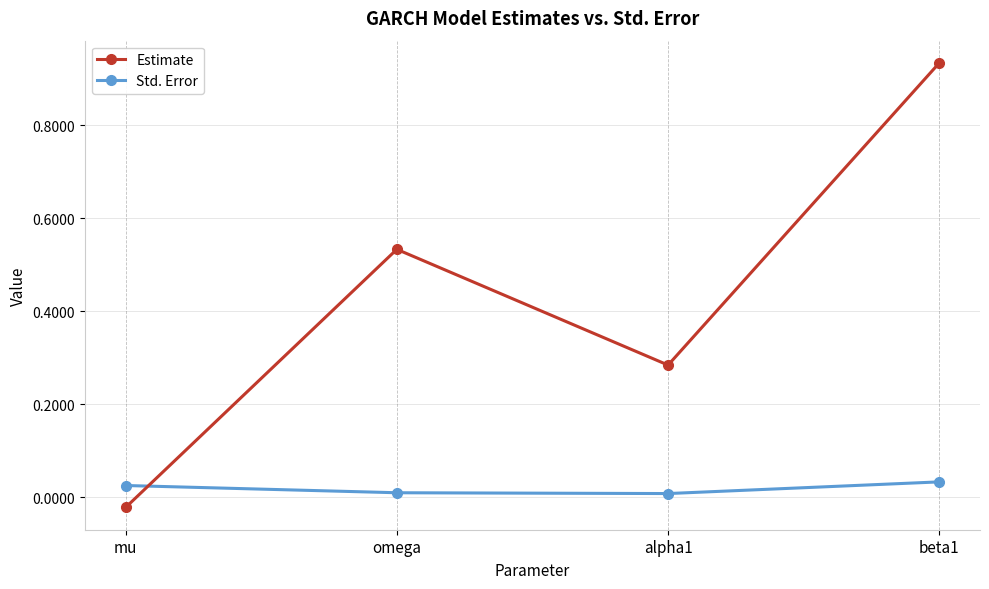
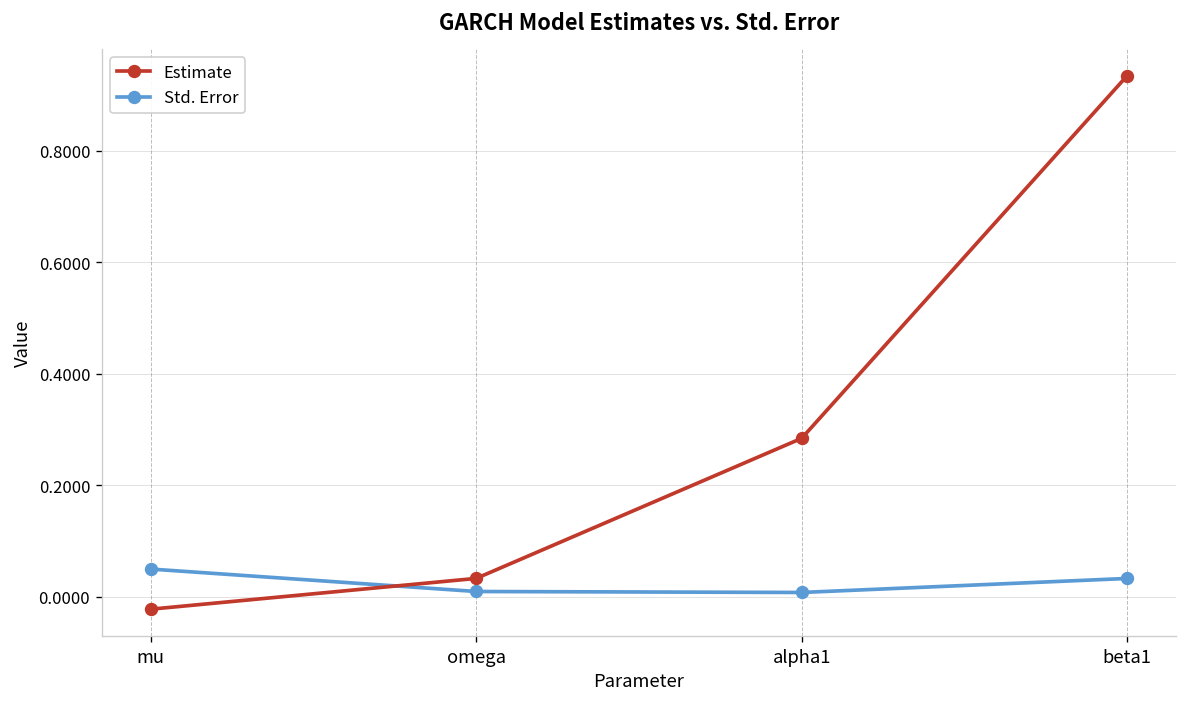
Std. Error, mu: 0.03 -> 0.05
Estimate, omega: 0.53 -> 0.03
